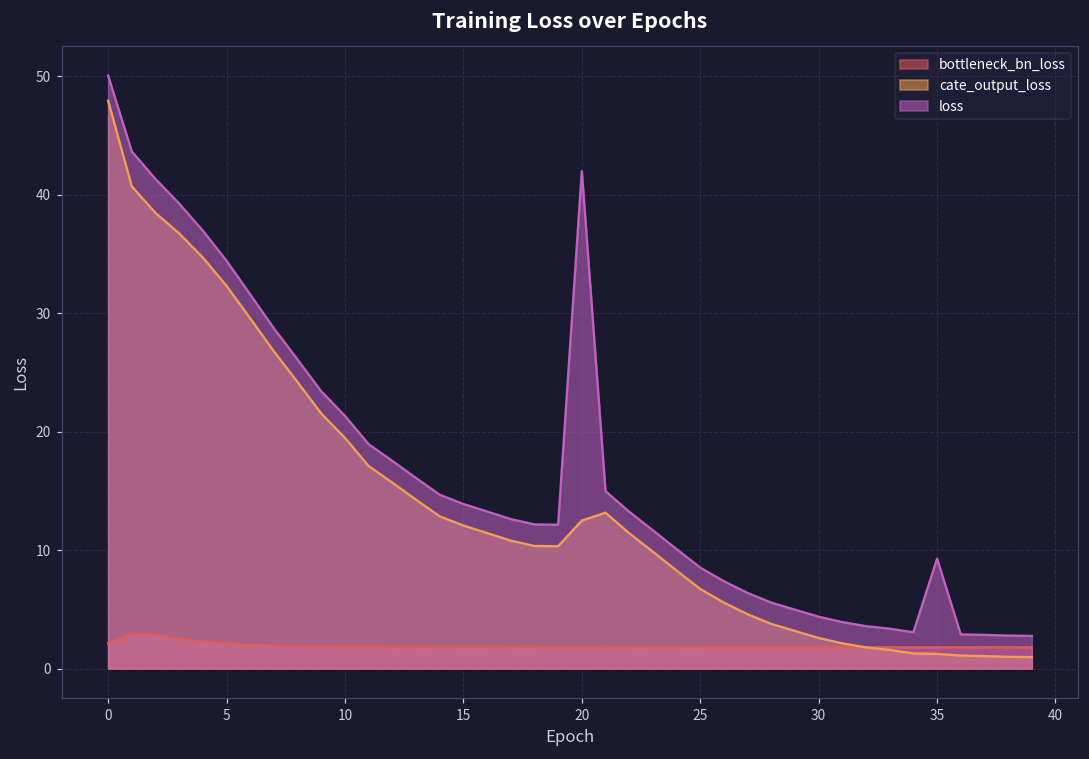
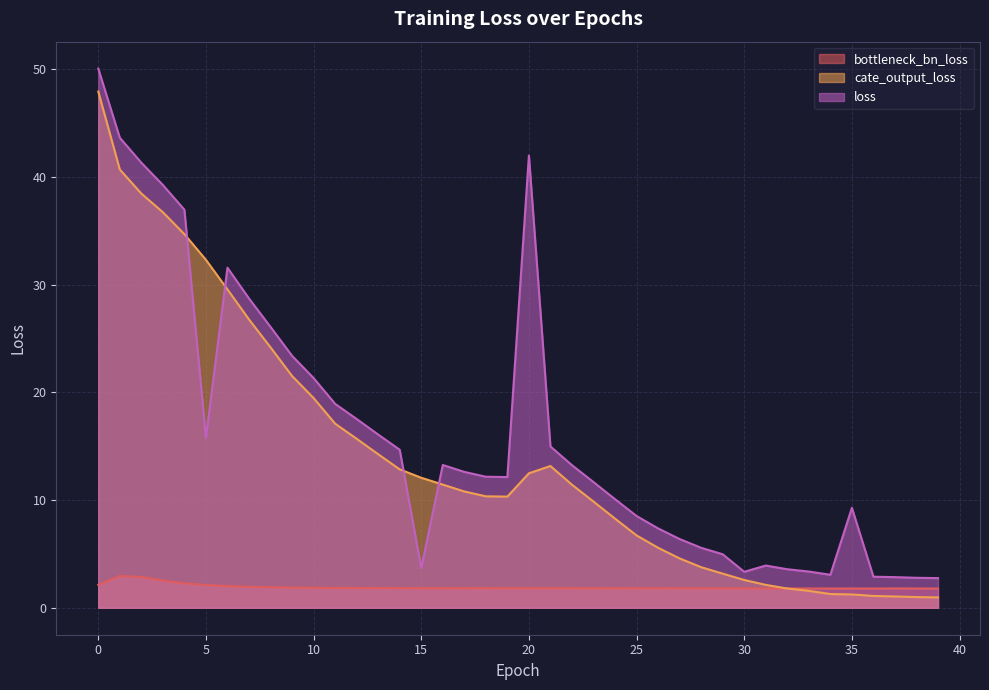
loss, 5: 34.4 -> 15.8
loss, 15: 13.9 -> 3.7
loss, 30: 4.4 -> 3.3
